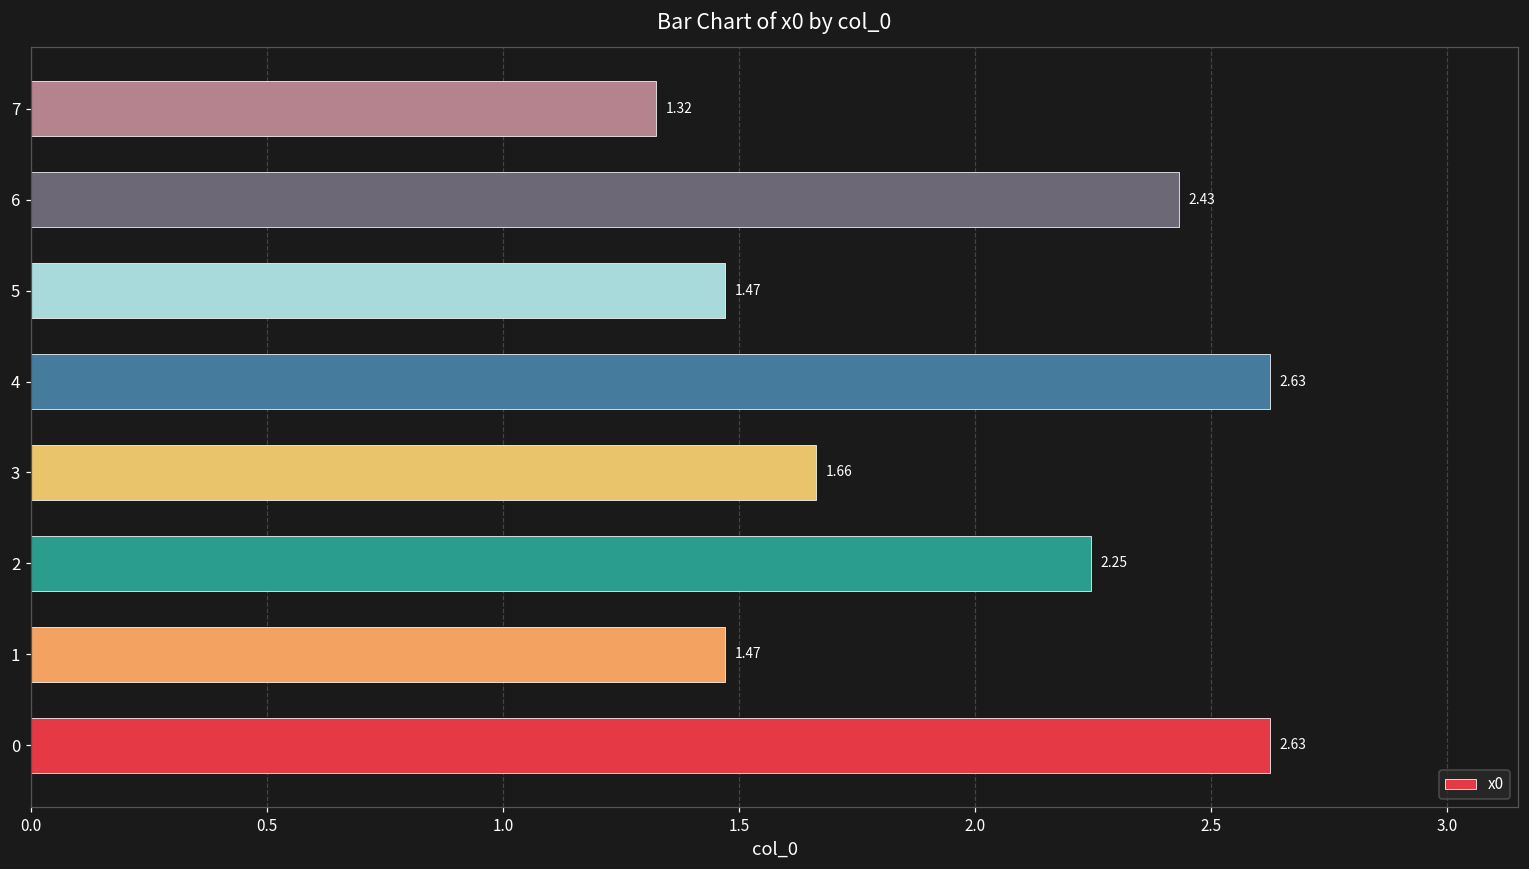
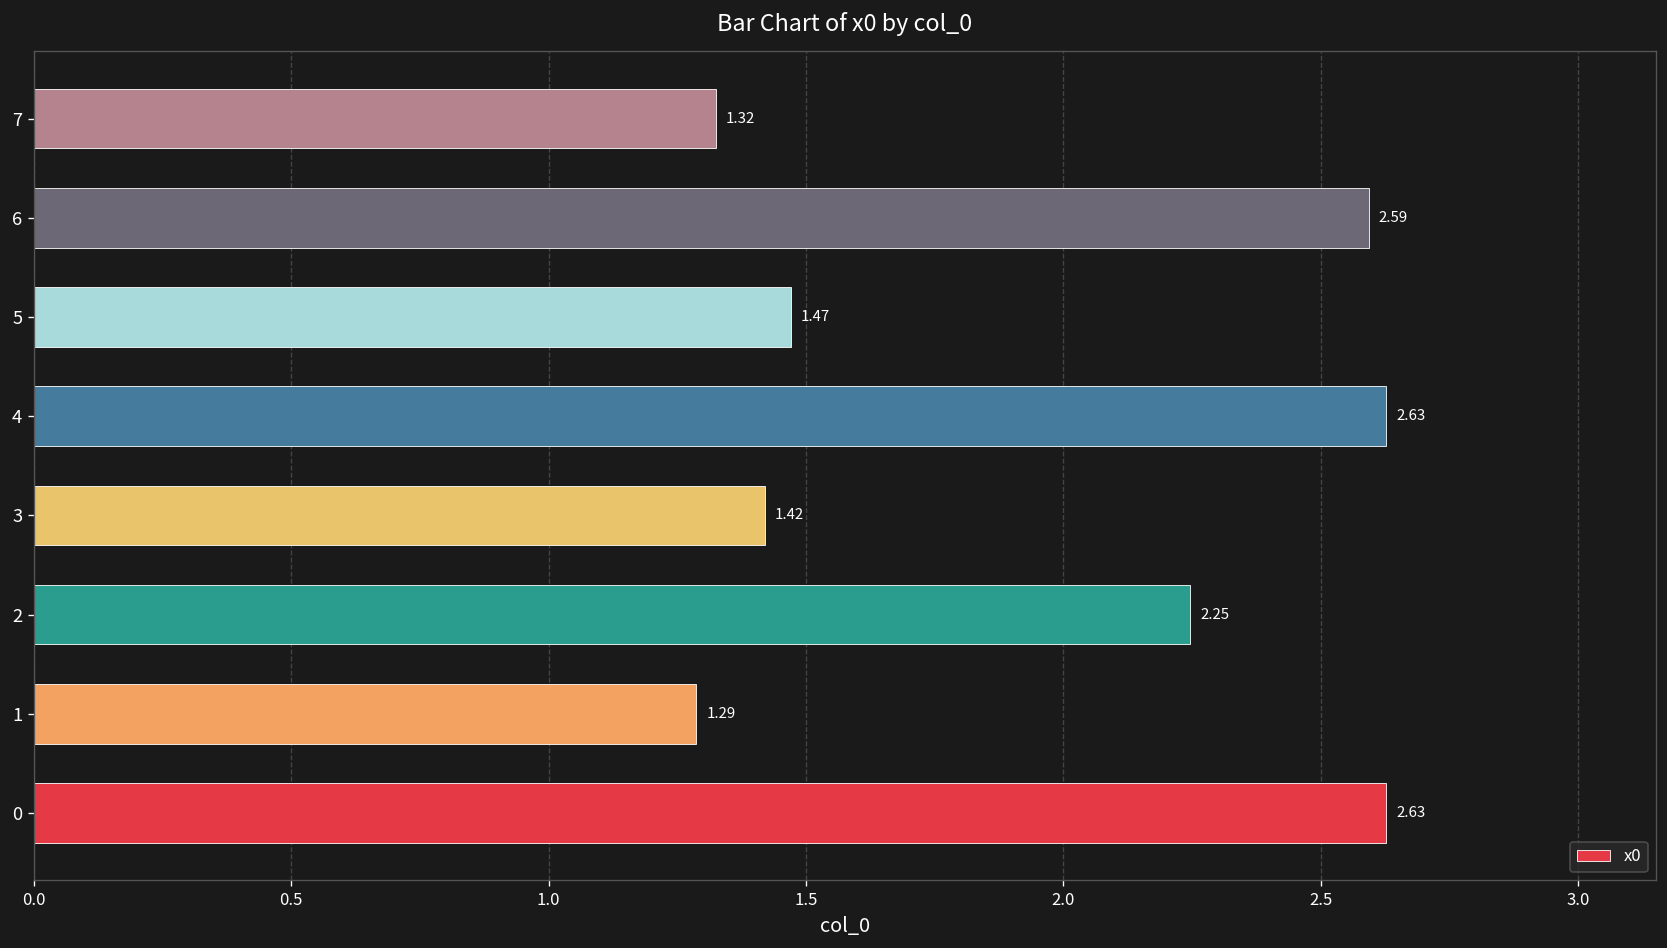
6: 2.43 -> 2.59
3: 1.66 -> 1.42
1: 1.47 -> 1.29
